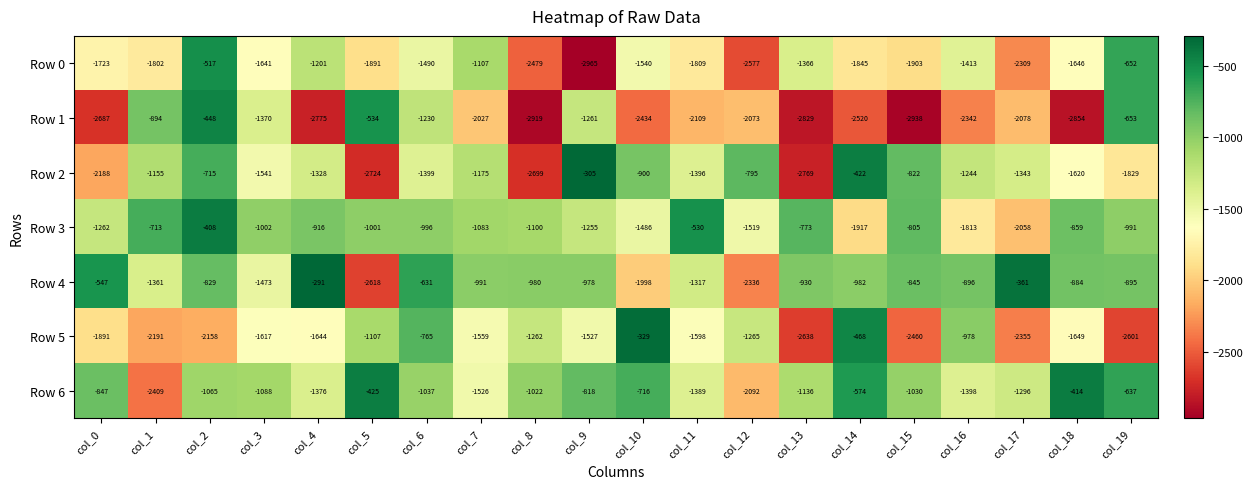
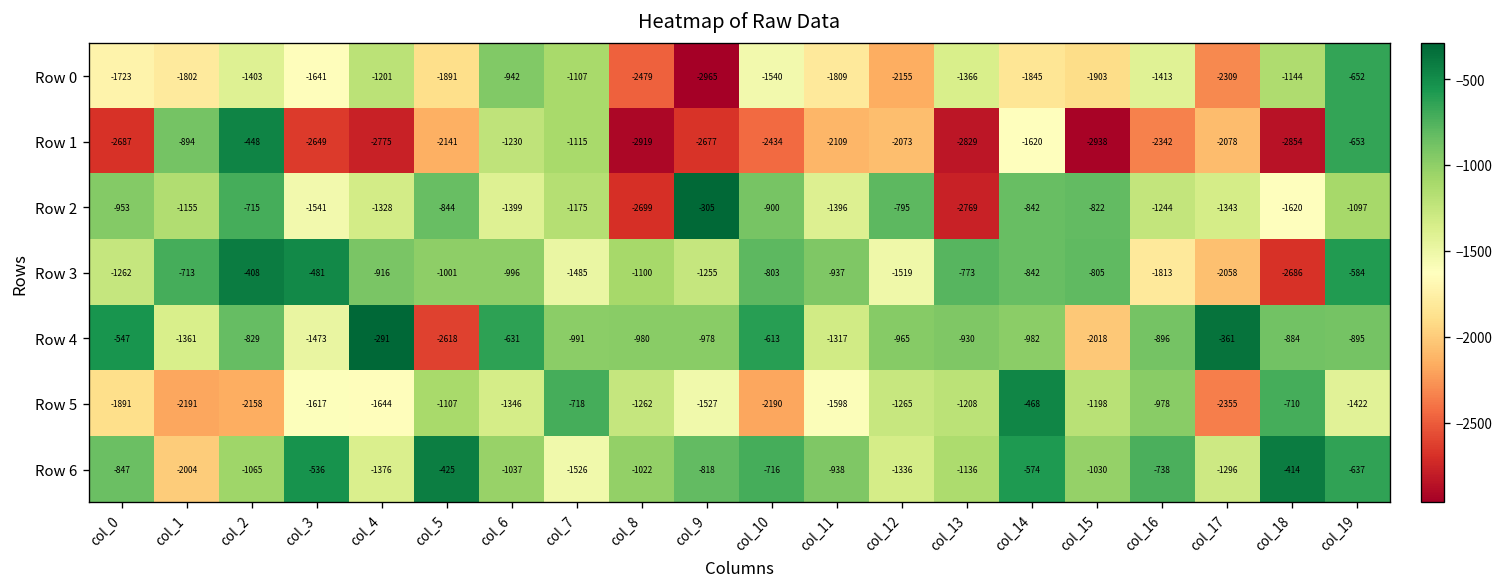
Row 0, col_2: -517 -> -1403
Row 0, col_6: -1490 -> -942
Row 0, col_12: -2577 -> -2155
Row 0, col_18: -1646 -> -1144
Row 1, col_3: -1370 -> -2649
Row 1, col_5: -534 -> -2141
Row 1, col_7: -2027 -> -1115
Row 1, col_9: -1261 -> -2677
Row 1, col_14: -2520 -> -1620
Row 2, col_0: -2188 -> -953
Row 2, col_5: -2724 -> -844
Row 2, col_14: -422 -> -842
Row 2, col_19: -1829 -> -1097
Row 3, col_3: -1002 -> -481
Row 3, col_7: -1083 -> -1485
Row 3, col_10: -1486 -> -803
Row 3, col_11: -530 -> -937
Row 3, col_14: -1917 -> -842
Row 3, col_18: -859 -> -2686
Row 3, col_19: -991 -> -584
Row 4, col_10: -1998 -> -613
Row 4, col_12: -2336 -> -965
Row 4, col_15: -845 -> -2018
Row 5, col_6: -765 -> -1346
Row 5, col_7: -1559 -> -718
Row 5, col_10: -329 -> -2190
Row 5, col_13: -2638 -> -1208
Row 5, col_15: -2460 -> -1198
Row 5, col_18: -1649 -> -710
Row 5, col_19: -2601 -> -1422
Row 6, col_1: -2409 -> -2004
Row 6, col_3: -1088 -> -536
Row 6, col_11: -1389 -> -938
Row 6, col_12: -2092 -> -1336
Row 6, col_16: -1398 -> -738
